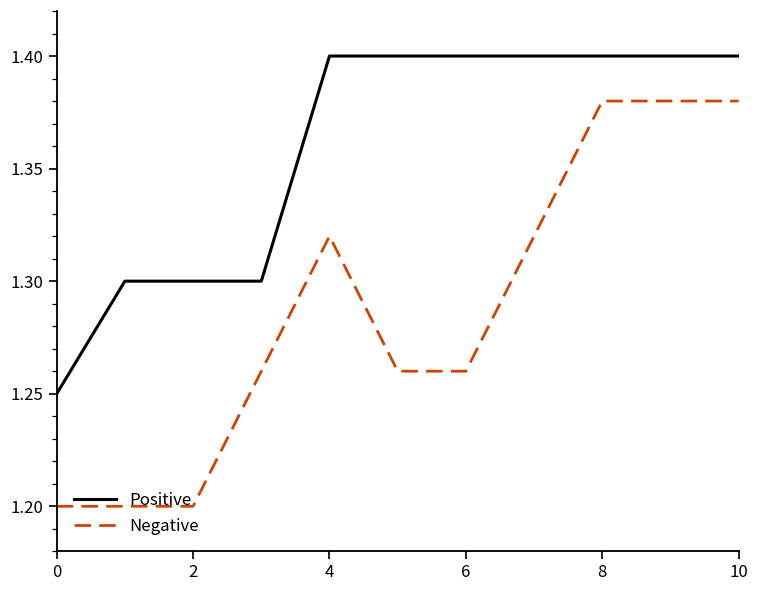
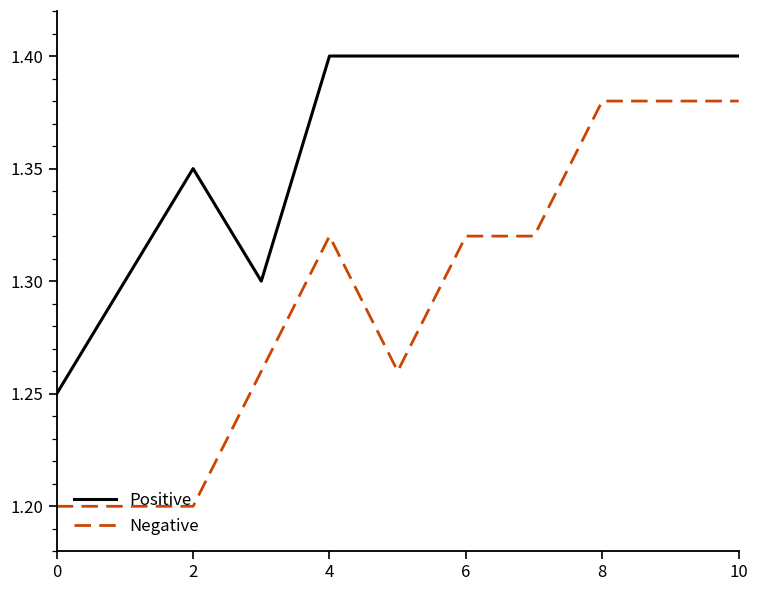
Positive, 2: 1.300 -> 1.350
Negative, 6: 1.260 -> 1.320
